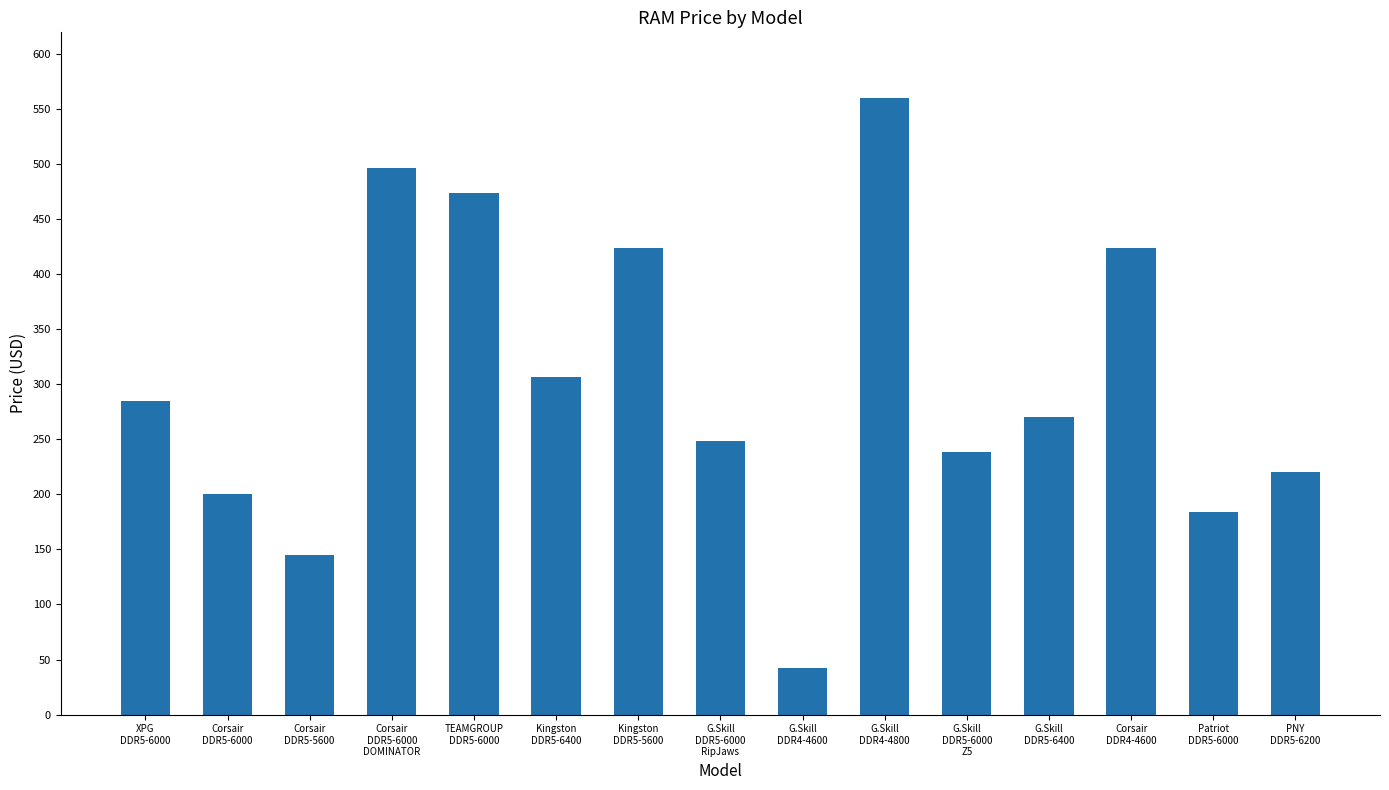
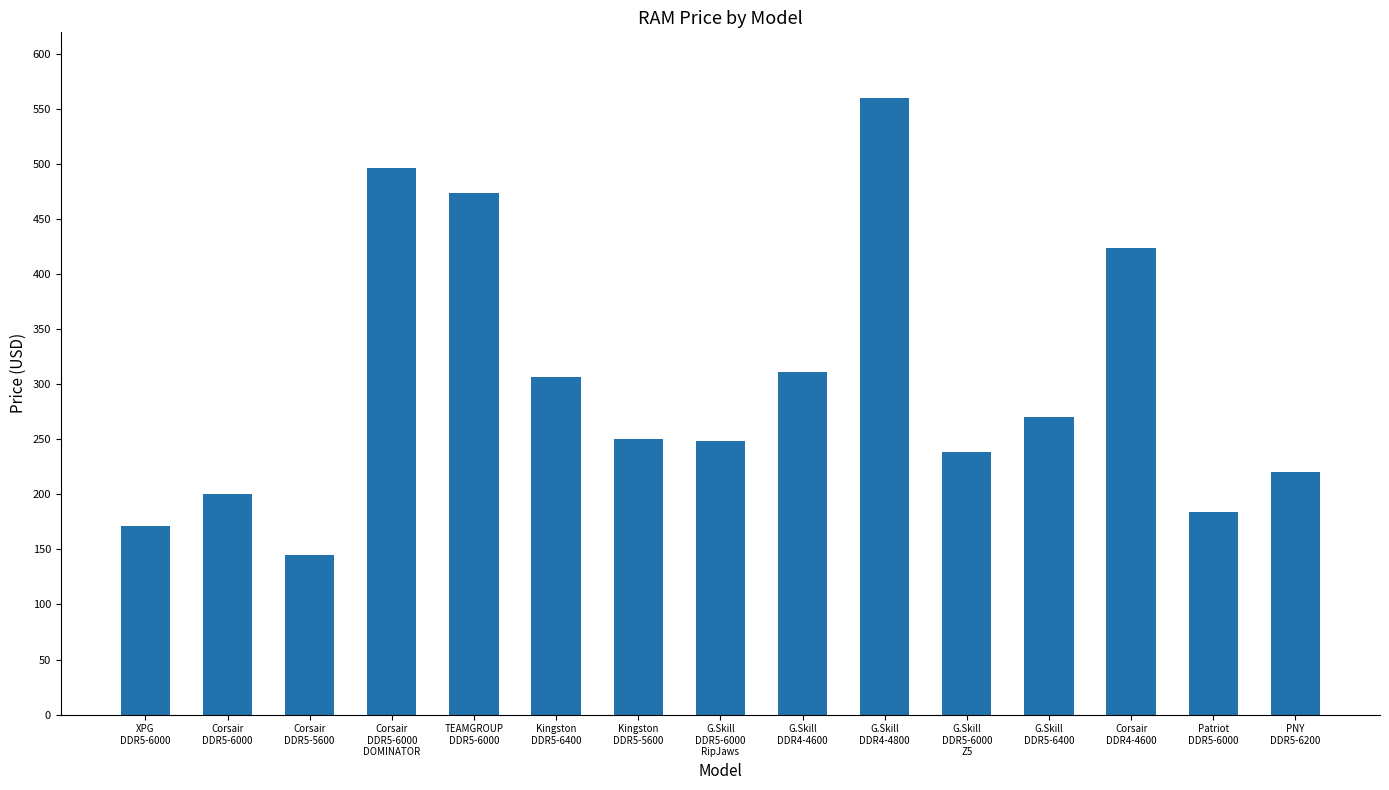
XPG DDR5-6000: 285 -> 172
Kingston DDR5-5600: 424 -> 250
G.Skill DDR4-4600: 42 -> 311
